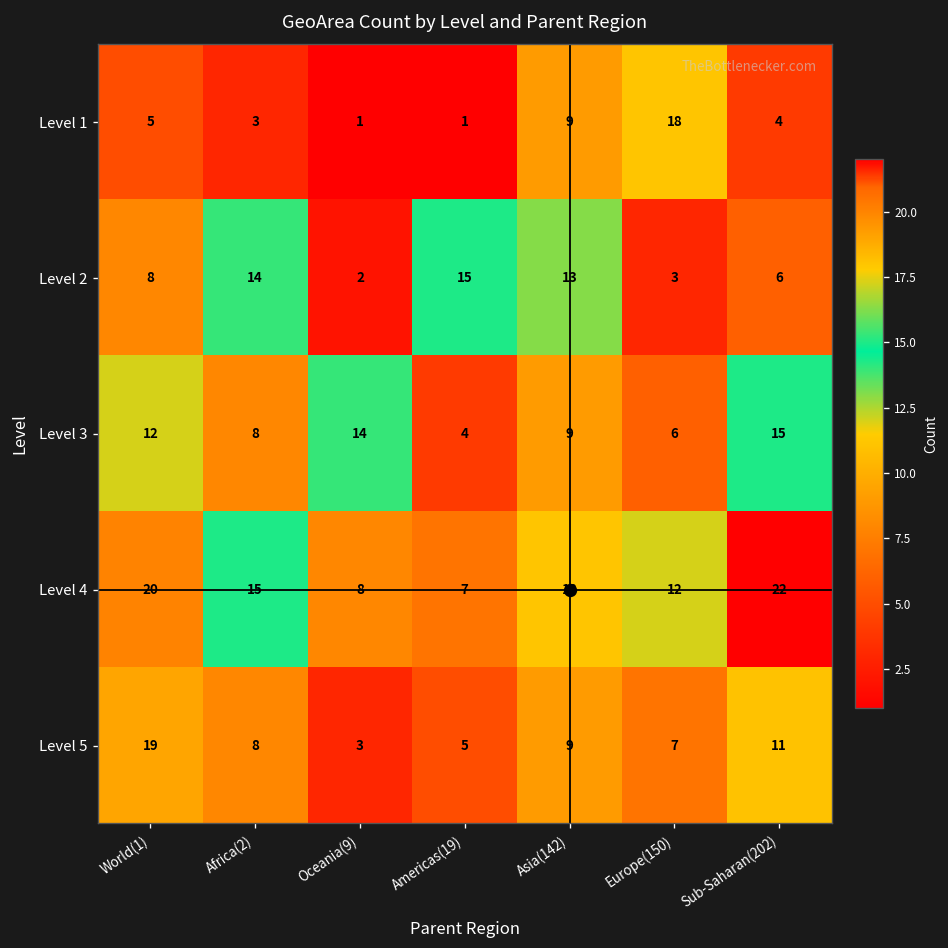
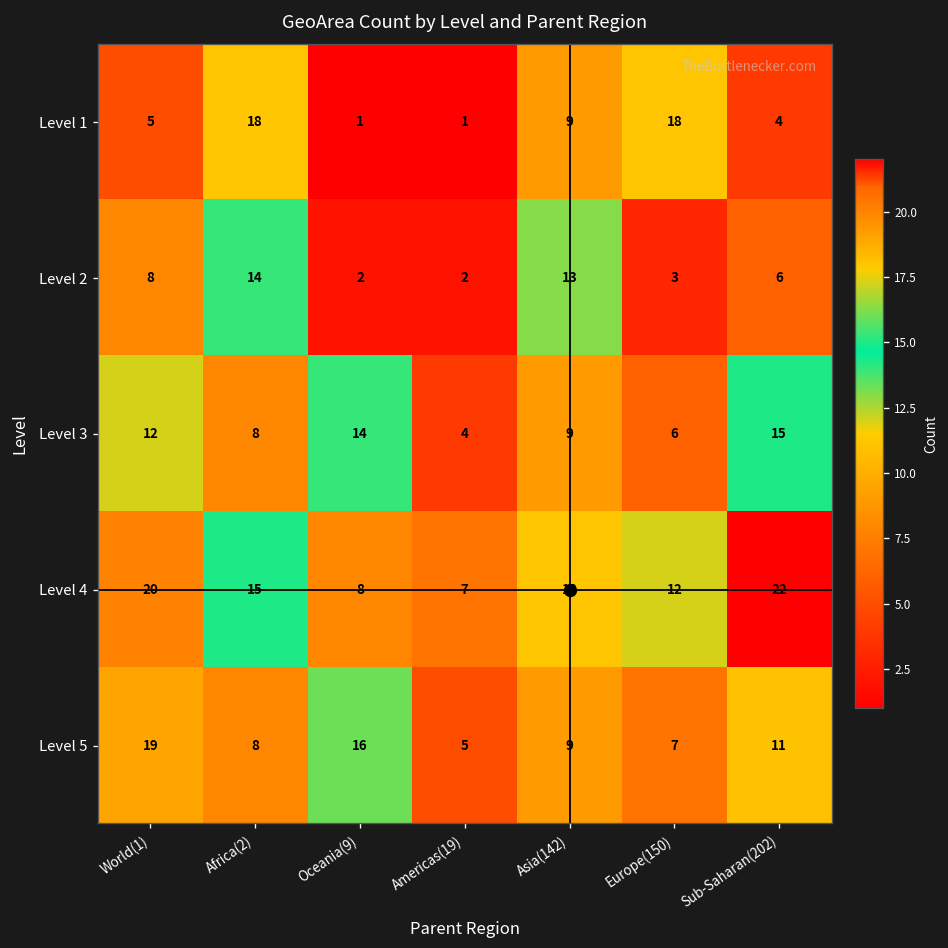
Level 1, Africa(2): 3 -> 18
Level 2, Americas(19): 15 -> 2
Level 5, Oceania(9): 3 -> 16
